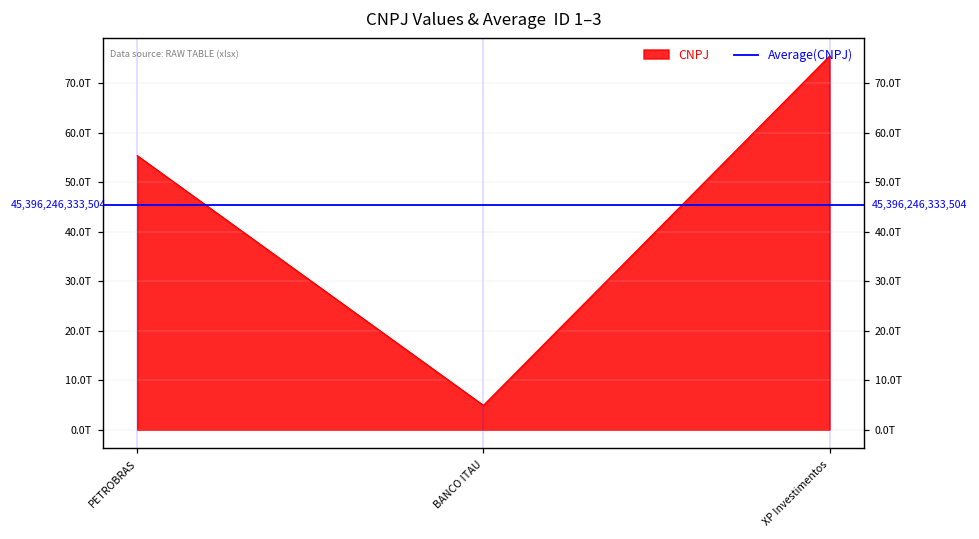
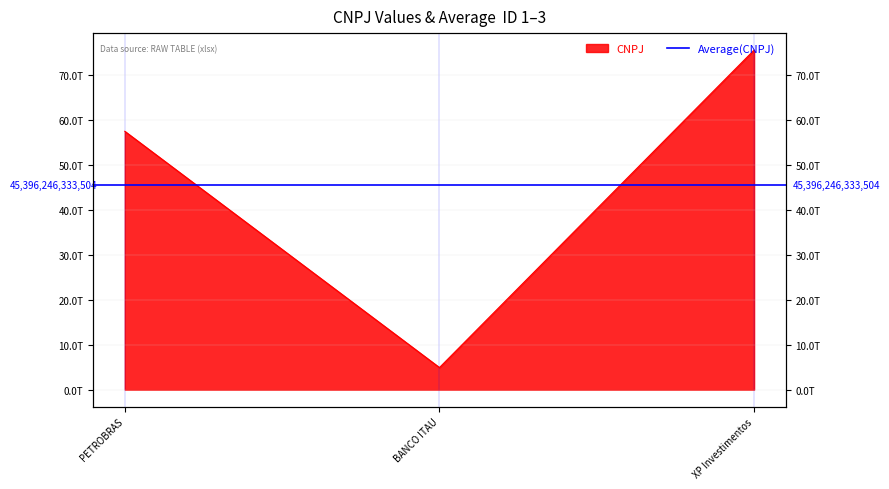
PETROBRAS: 55T -> 57T
